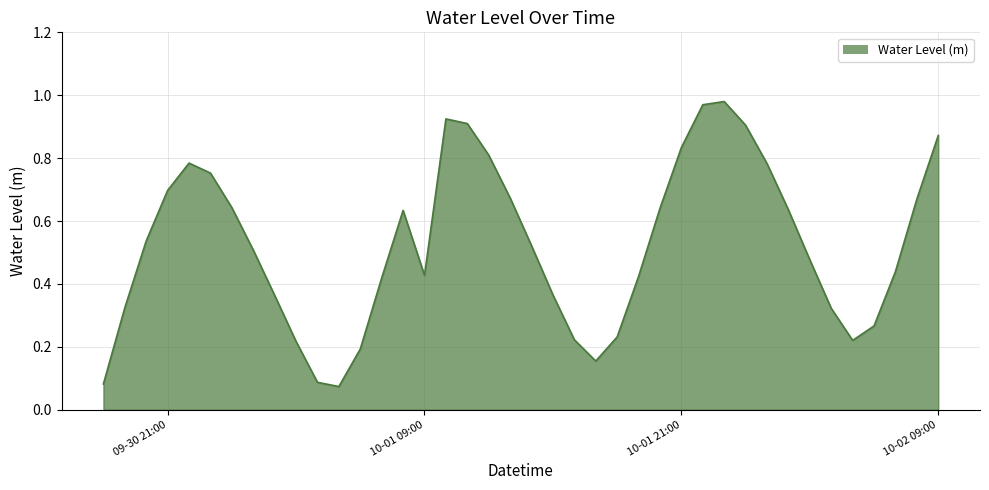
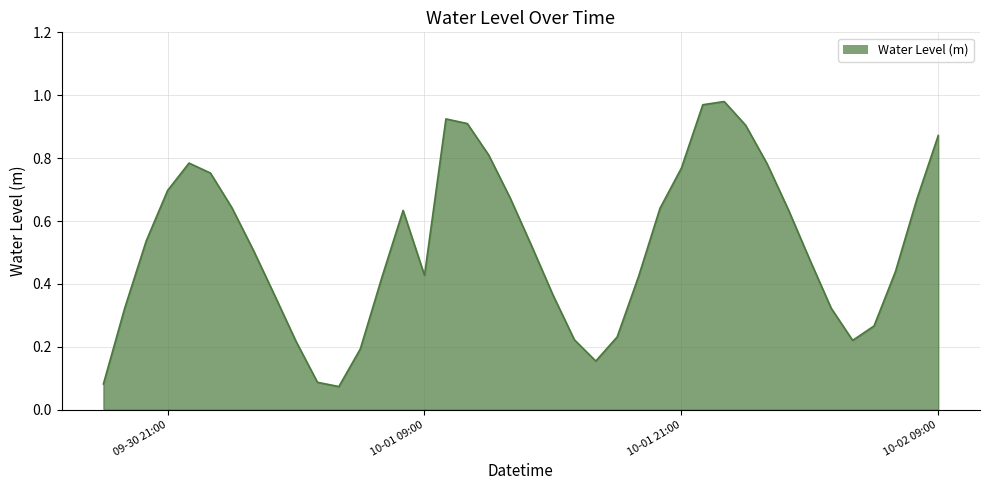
10-01 21:00: 0.83 -> 0.77
